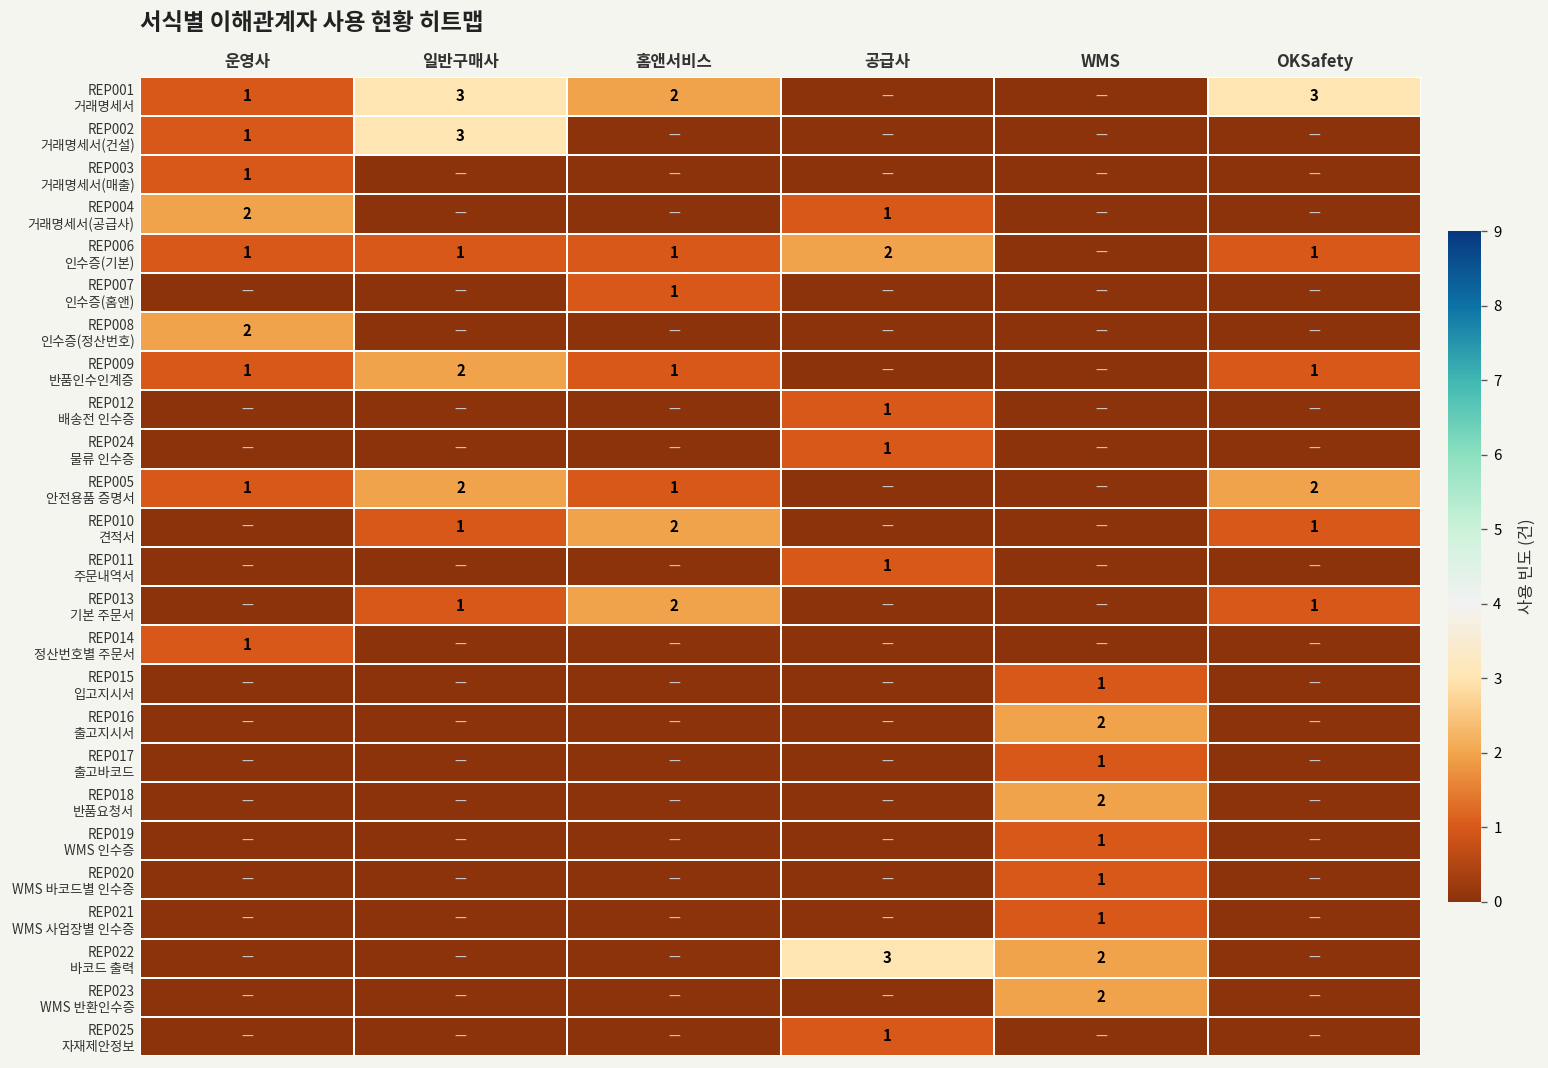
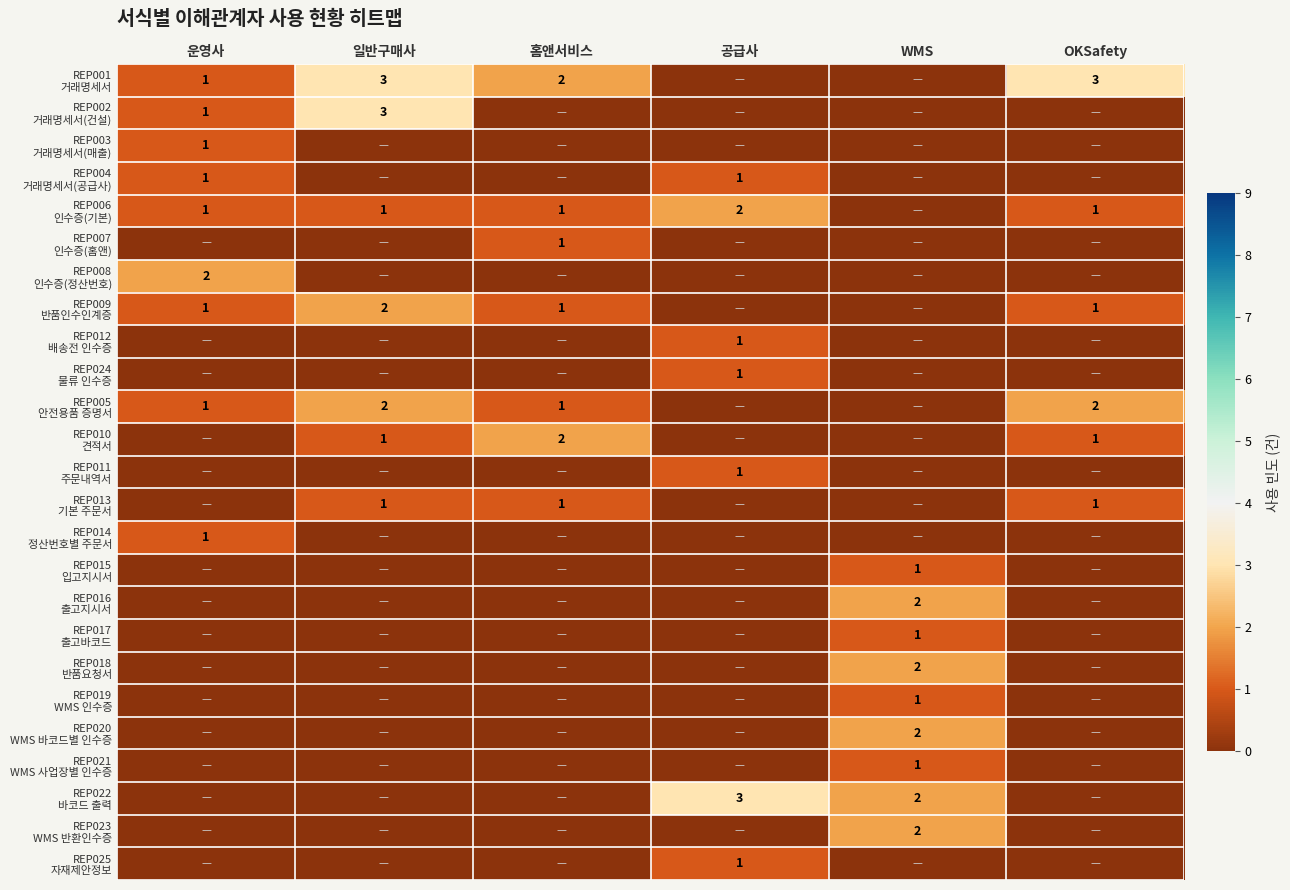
REP004 거래명세서(공급사), 운영사: 2 -> 1
REP013 기본 주문서, 홈앤서비스: 2 -> 1
REP020 WMS 바코드별 인수증, WMS: 1 -> 2
